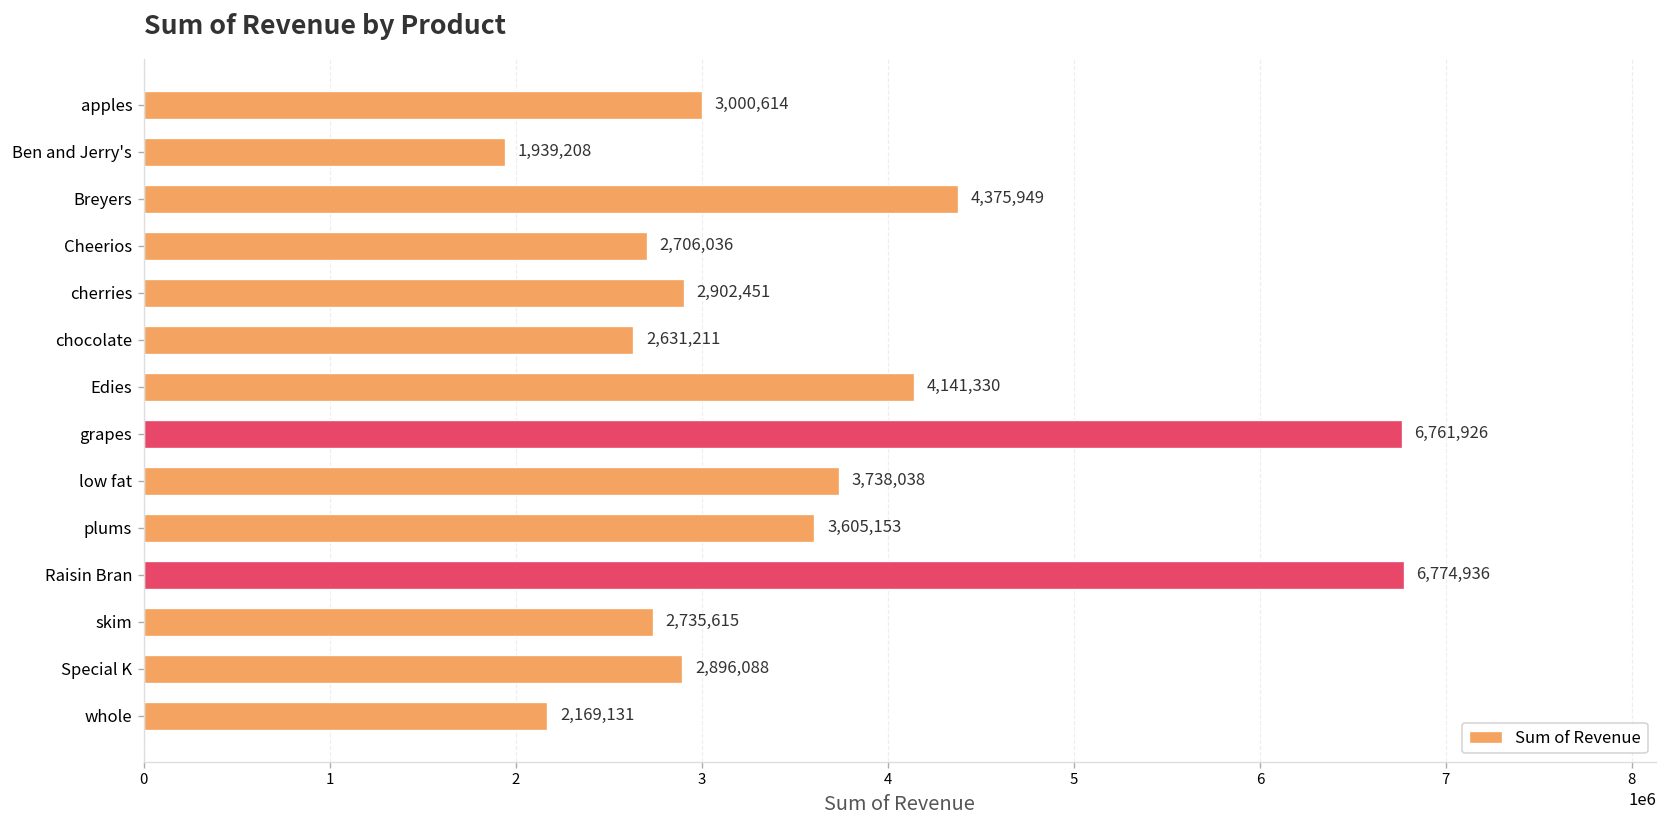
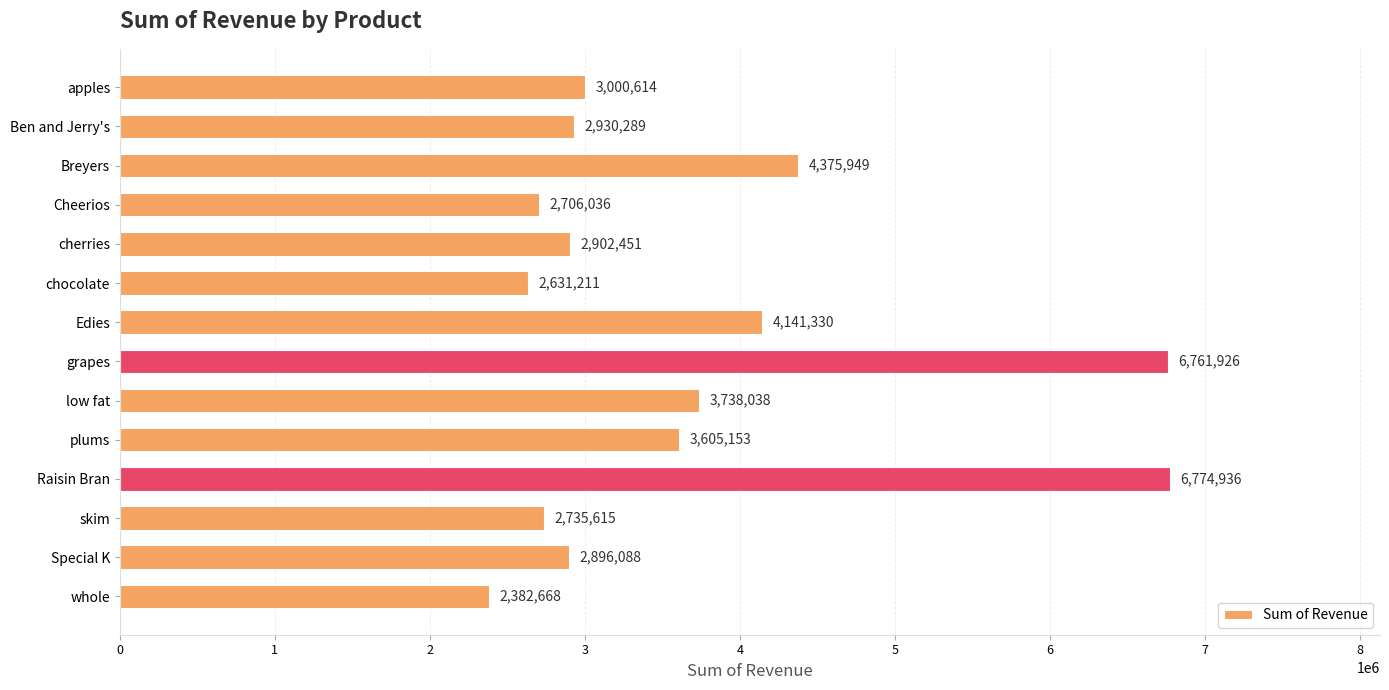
Ben and Jerry's: 1,939,208 -> 2,930,289
whole: 2,169,131 -> 2,382,668
